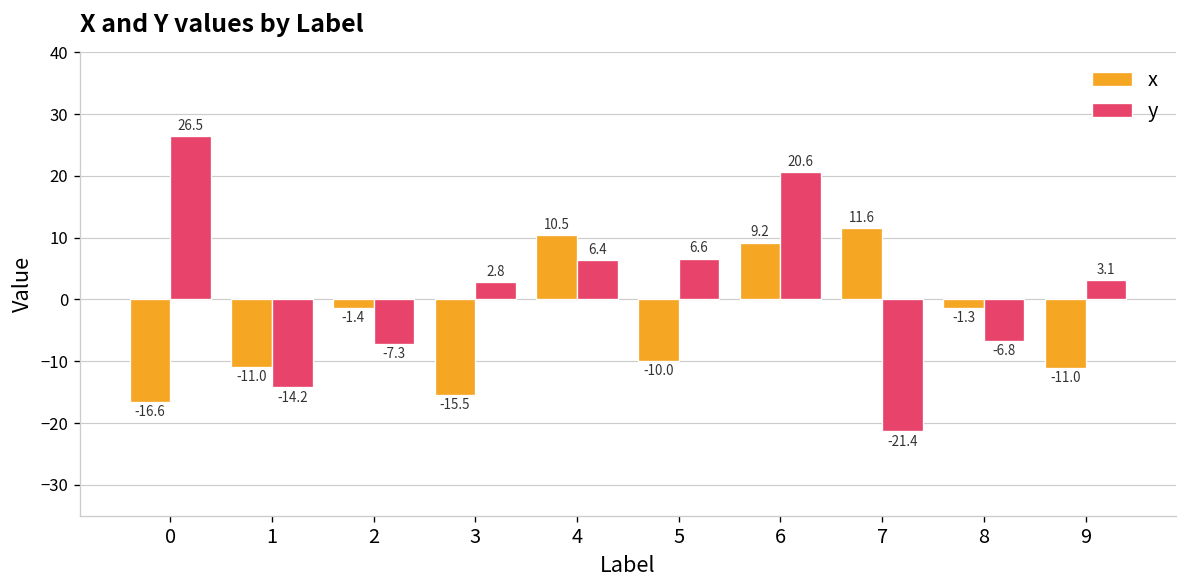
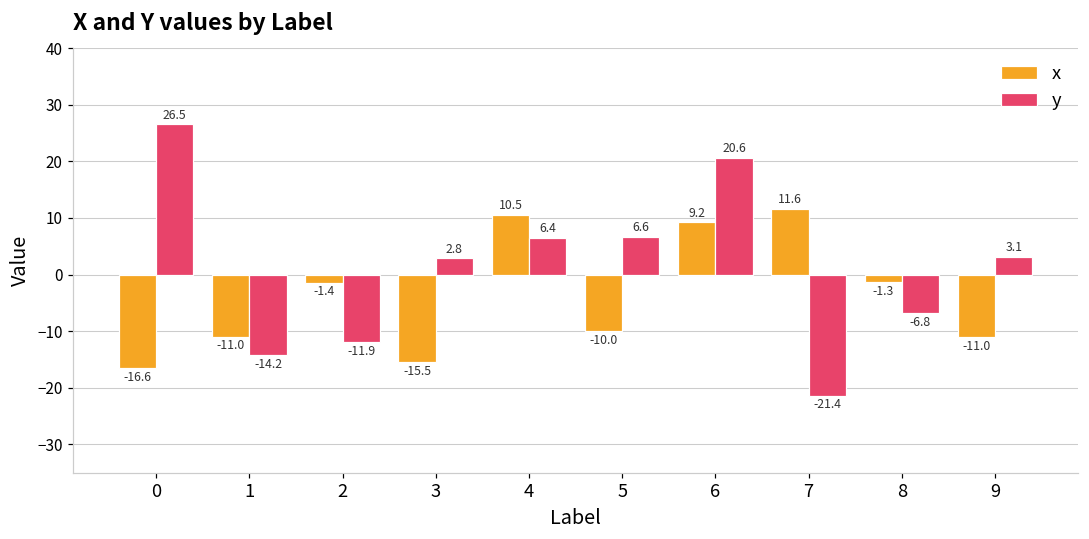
y, 2: -7.3 -> -11.9
